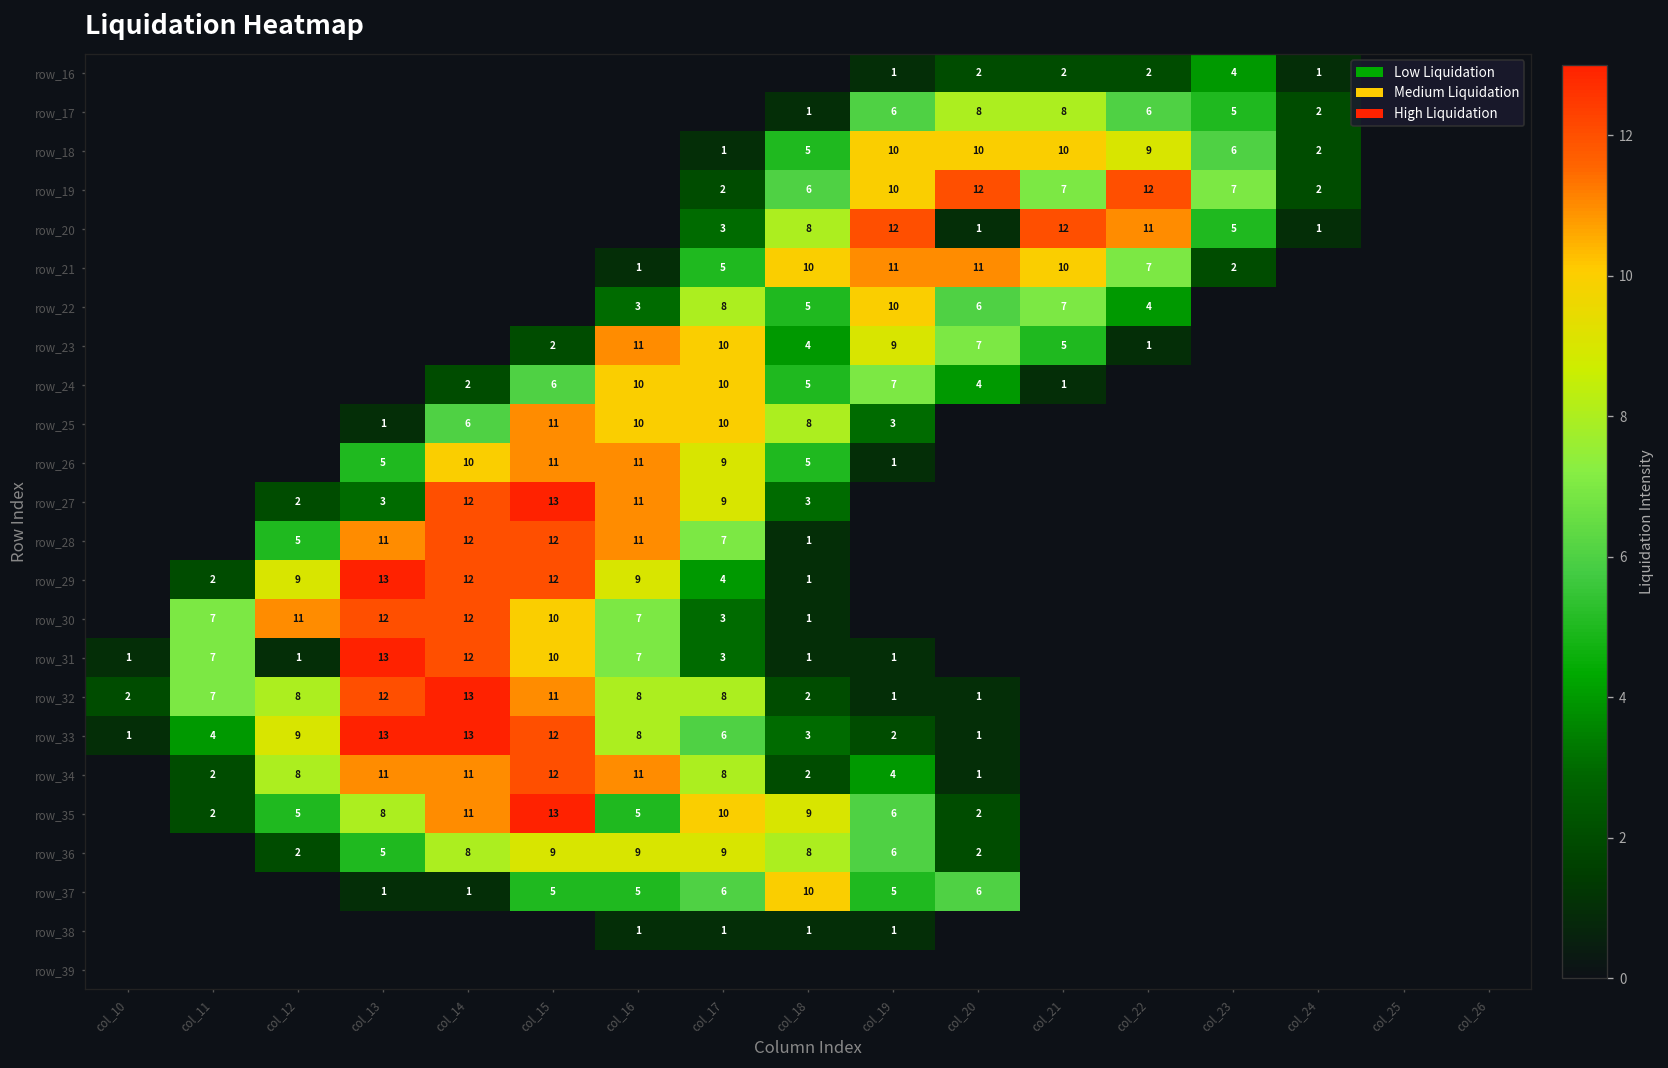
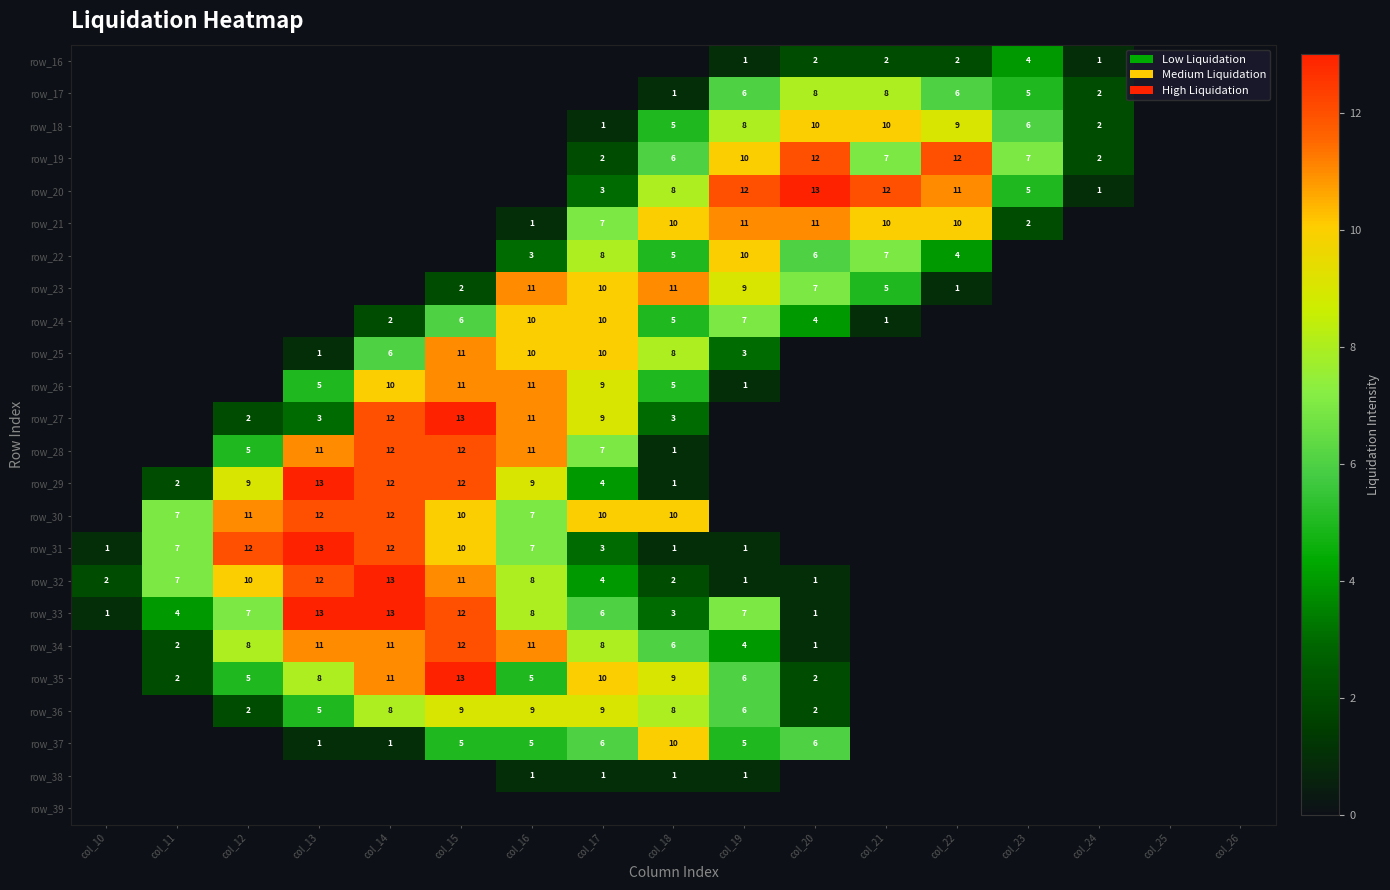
row_18, col_19: 10 -> 8
row_20, col_20: 1 -> 13
row_21, col_17: 5 -> 7
row_21, col_22: 7 -> 10
row_23, col_18: 4 -> 11
row_30, col_17: 3 -> 10
row_30, col_18: 1 -> 10
row_31, col_12: 1 -> 12
row_32, col_12: 8 -> 10
row_32, col_17: 8 -> 4
row_33, col_12: 9 -> 7
row_33, col_19: 2 -> 7
row_34, col_18: 2 -> 6
